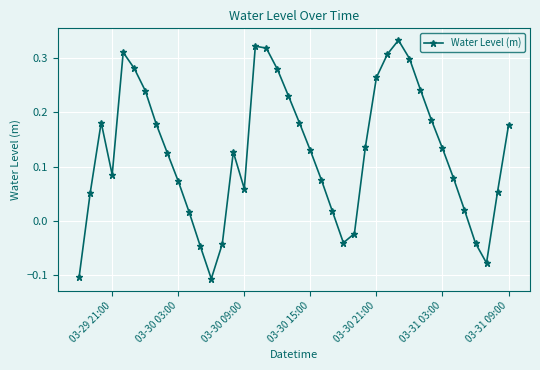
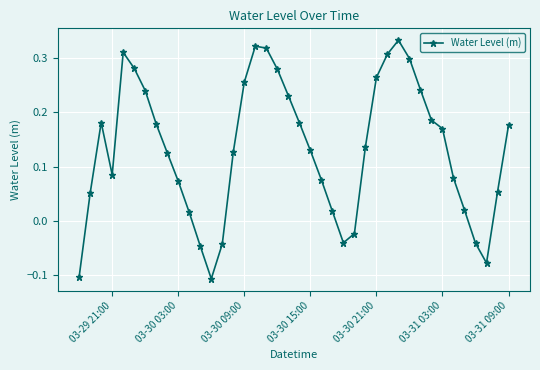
03-30 09:00: 0.06 -> 0.26
03-31 03:00: 0.13 -> 0.17
